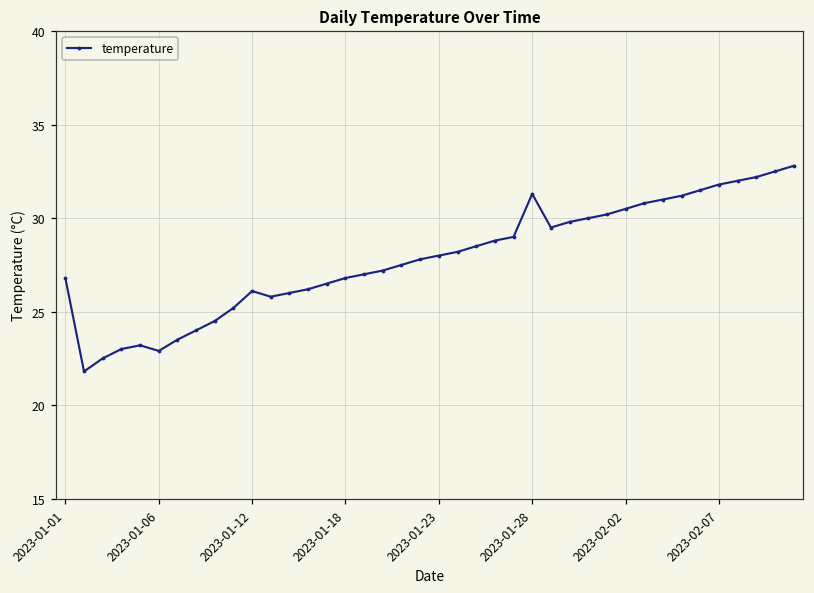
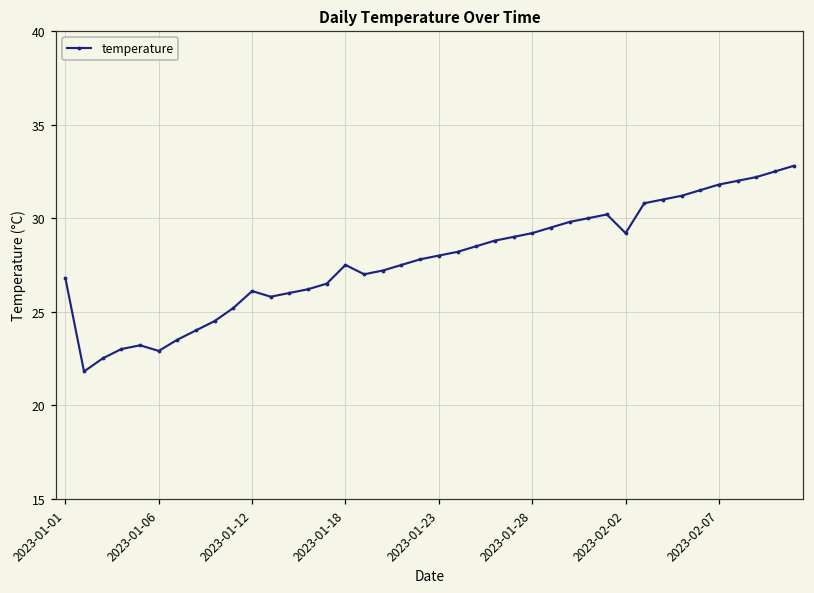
2023-01-18: 26.8 -> 27.5
2023-01-28: 31.3 -> 29.2
2023-02-02: 30.5 -> 29.2
